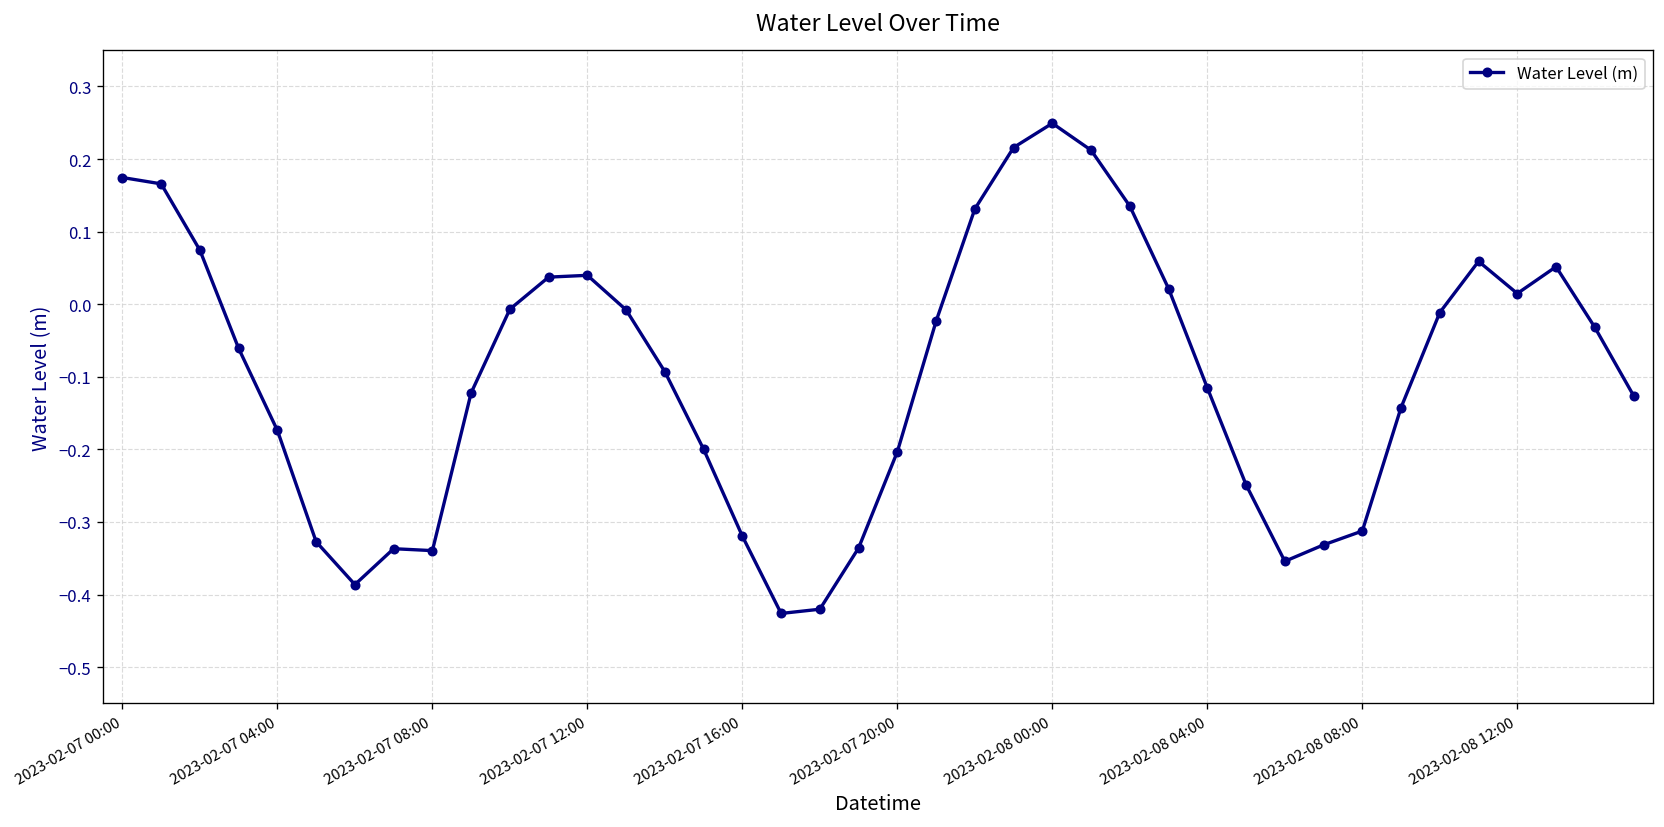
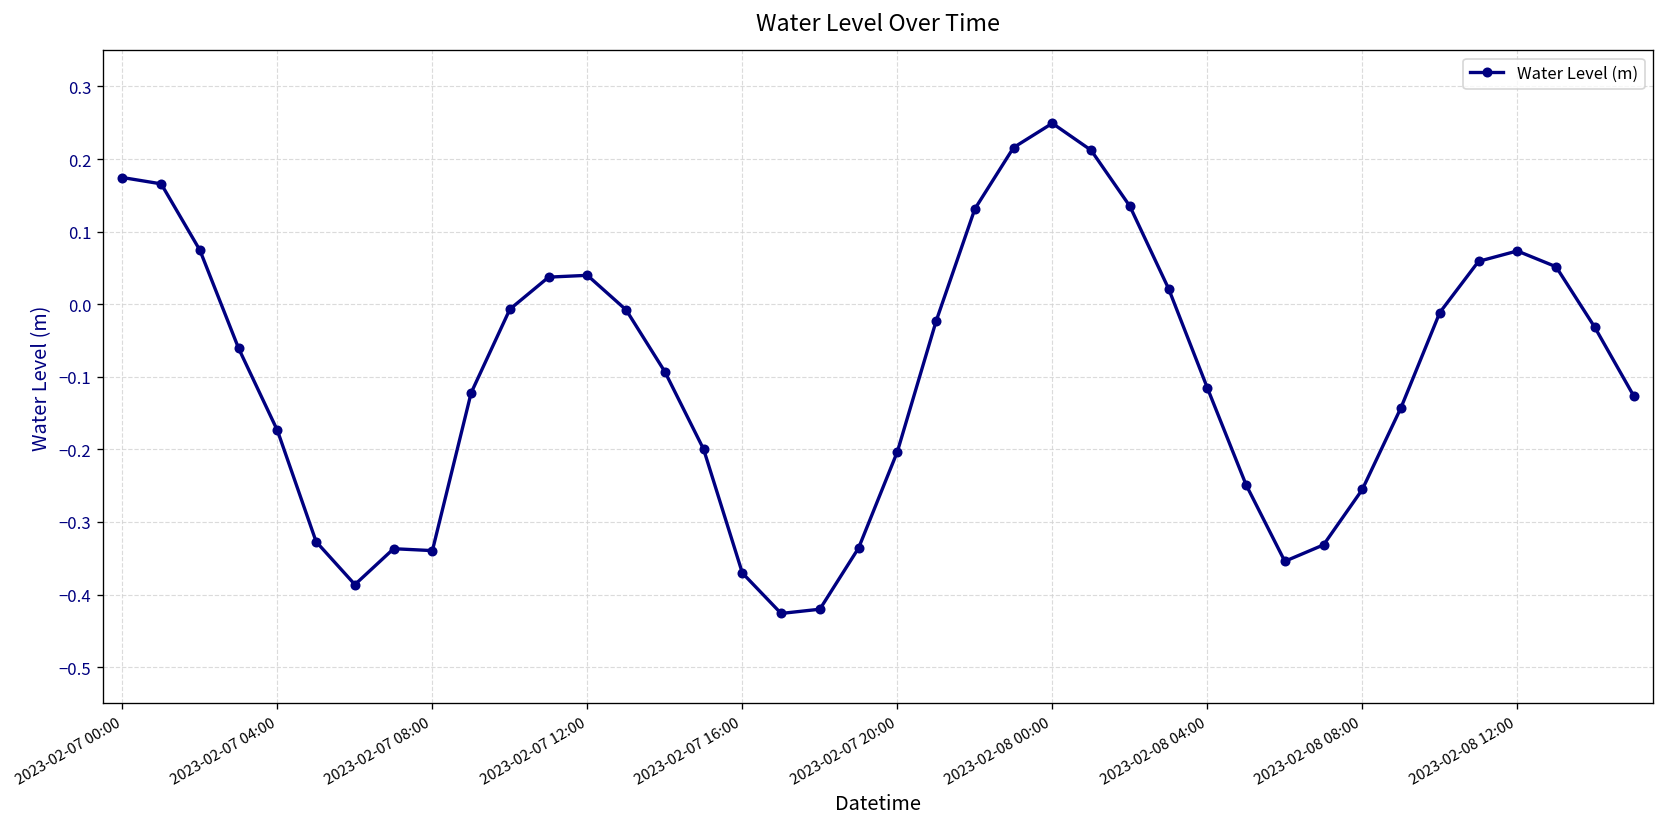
2023-02-07 16:00: -0.32 -> -0.37
2023-02-08 08:00: -0.31 -> -0.26
2023-02-08 12:00: 0.01 -> 0.07
